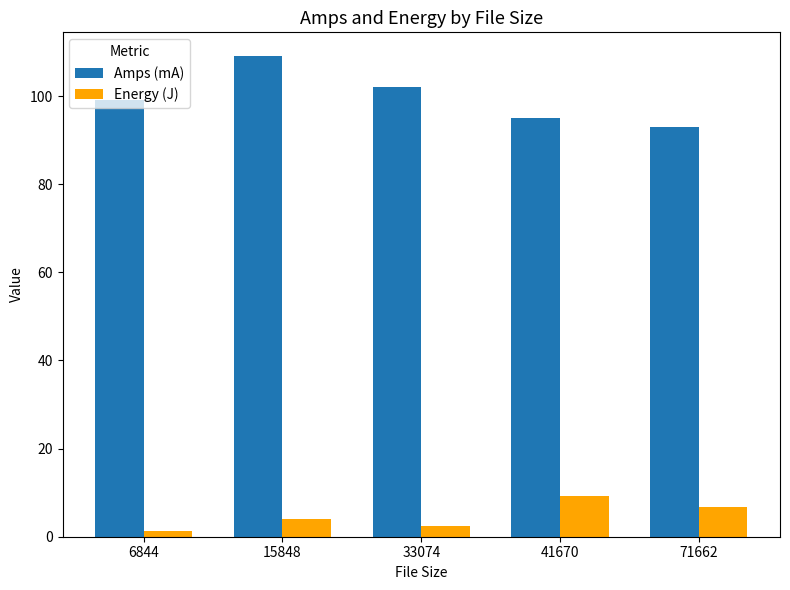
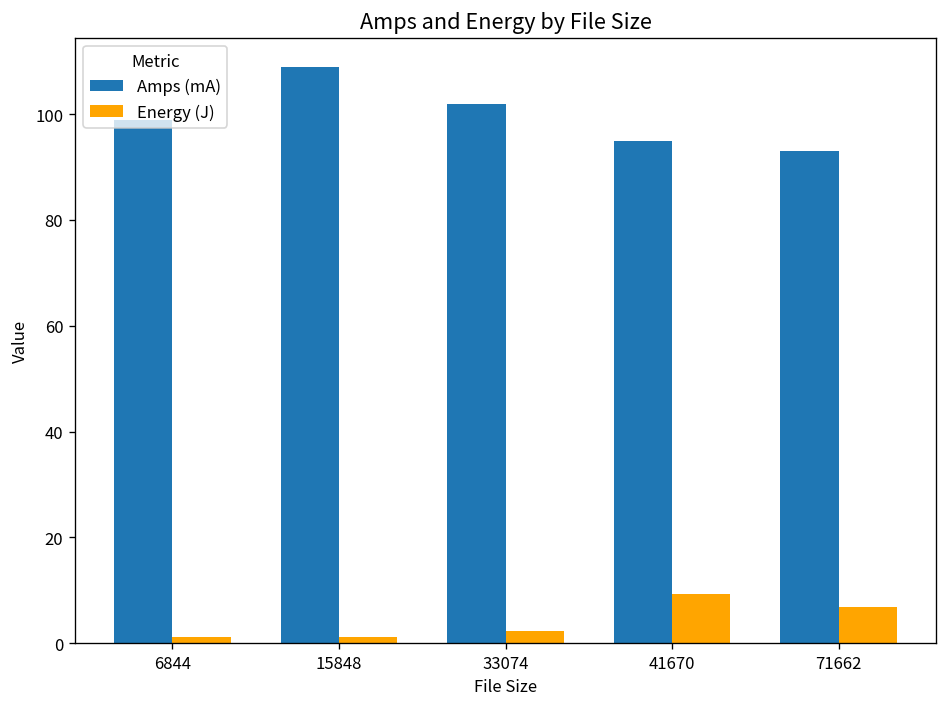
Energy (J), 15848: 4 -> 1
